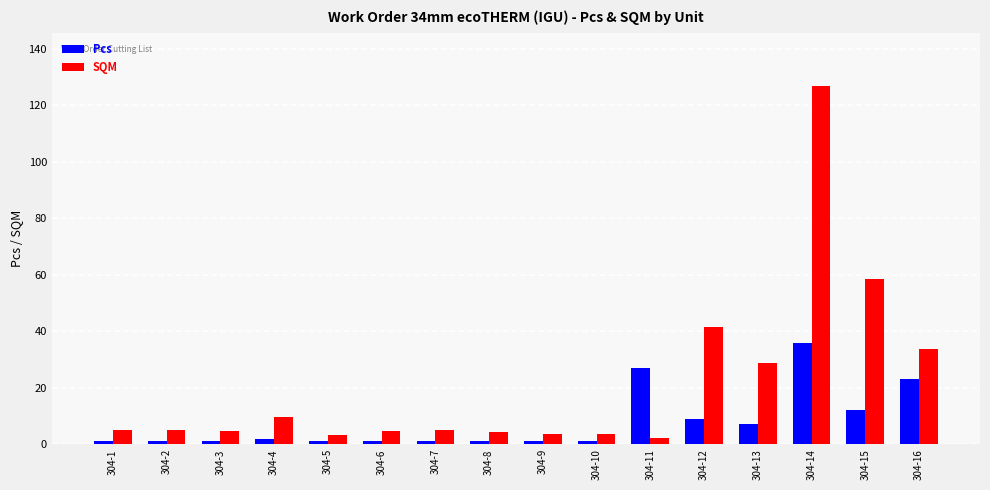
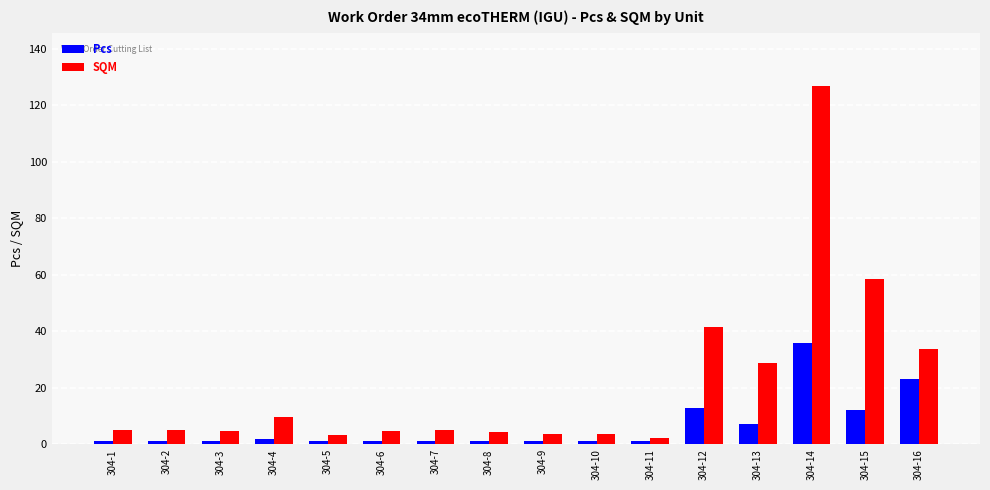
Pcs, 304-11: 27 -> 1
Pcs, 304-12: 9 -> 13
